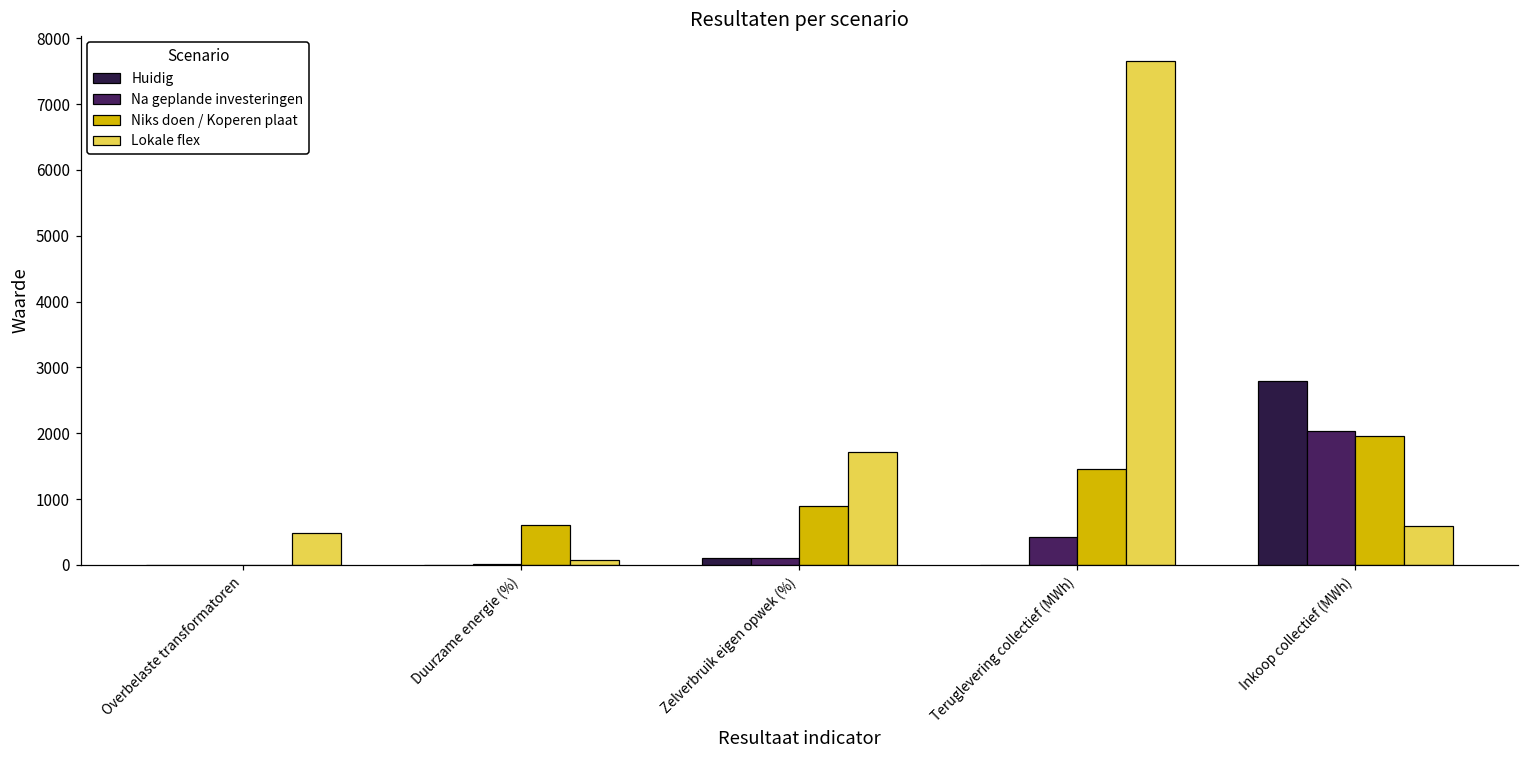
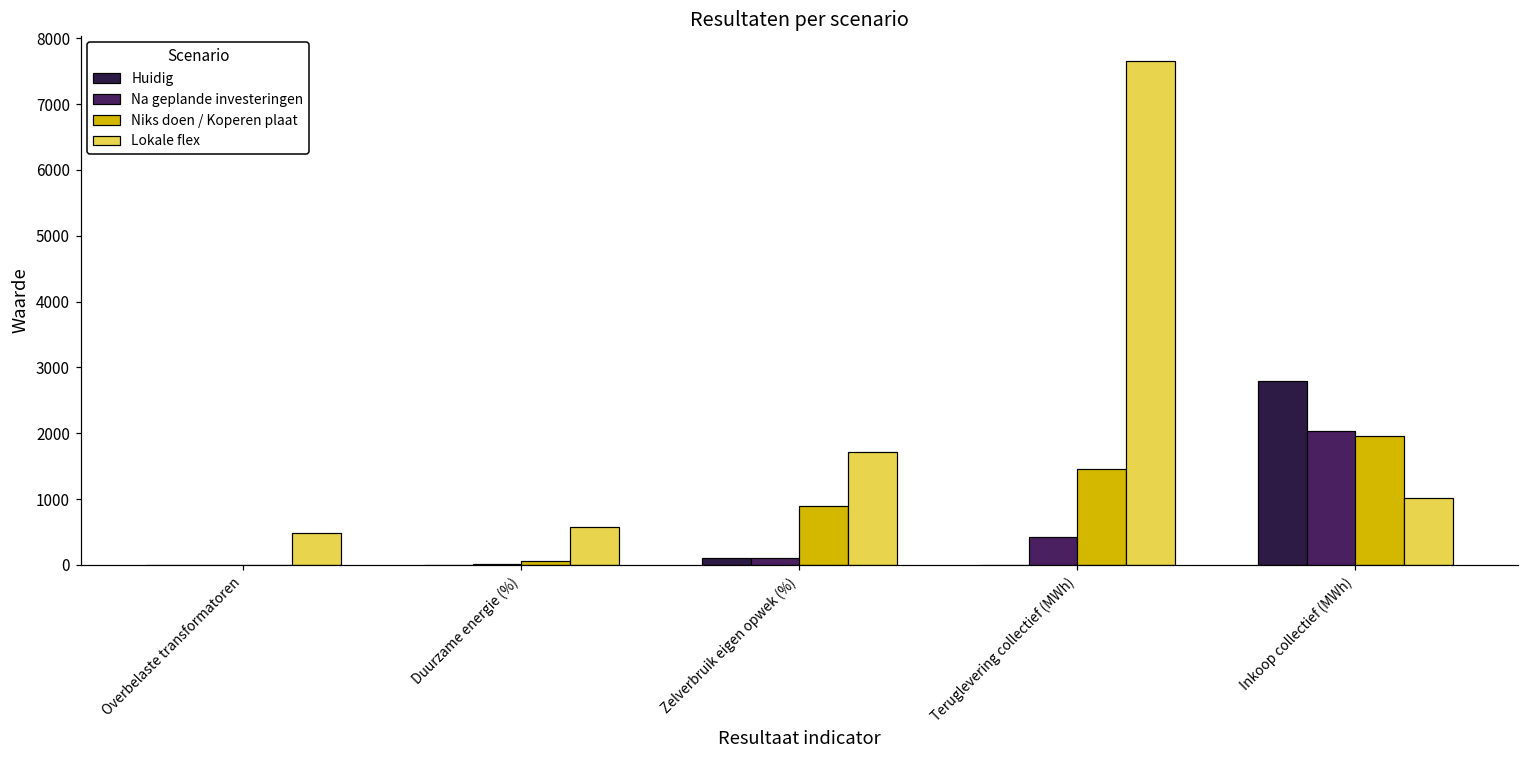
Niks doen / Koperen plaat, Duurzame energie (%): 600 -> 100
Lokale flex, Duurzame energie (%): 100 -> 600
Lokale flex, Inkoop collectief (MWh): 600 -> 1000
